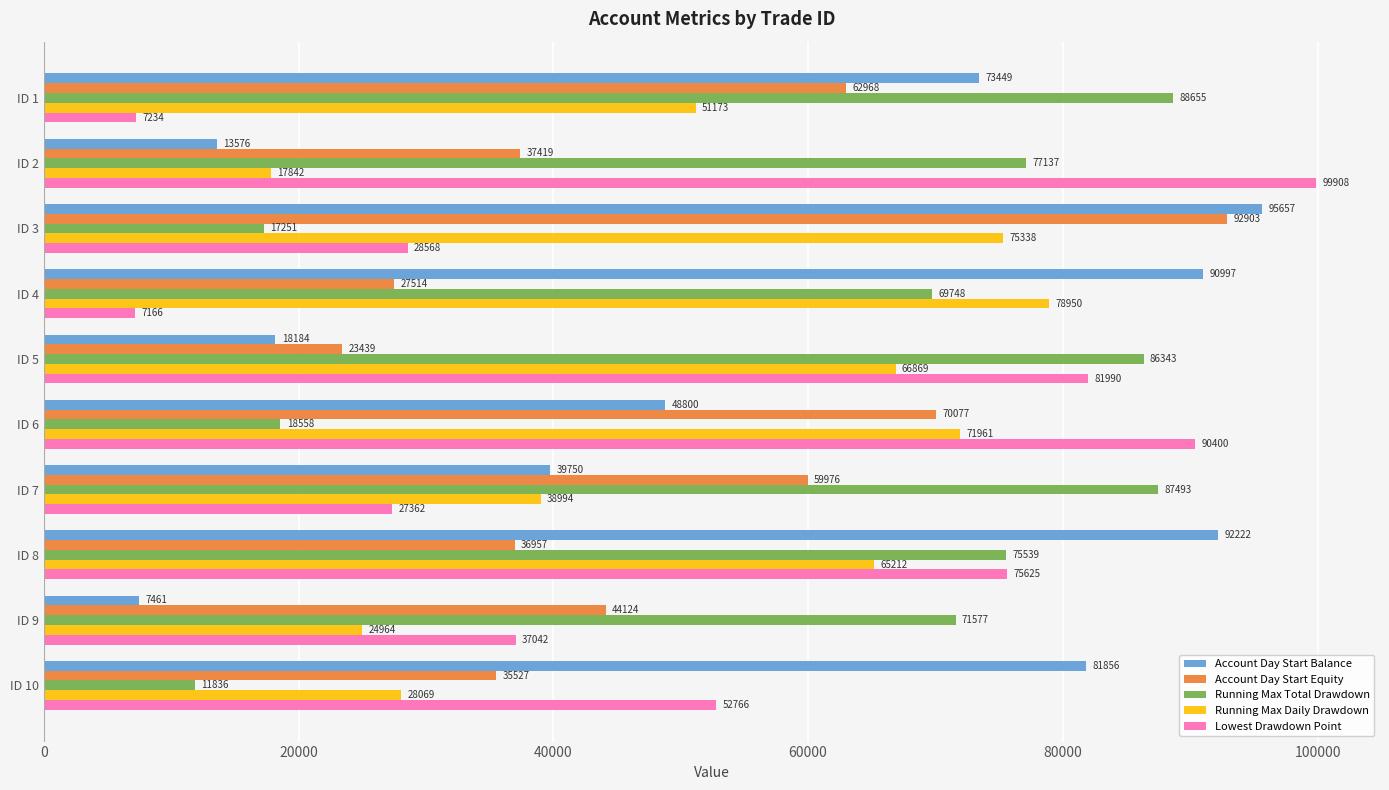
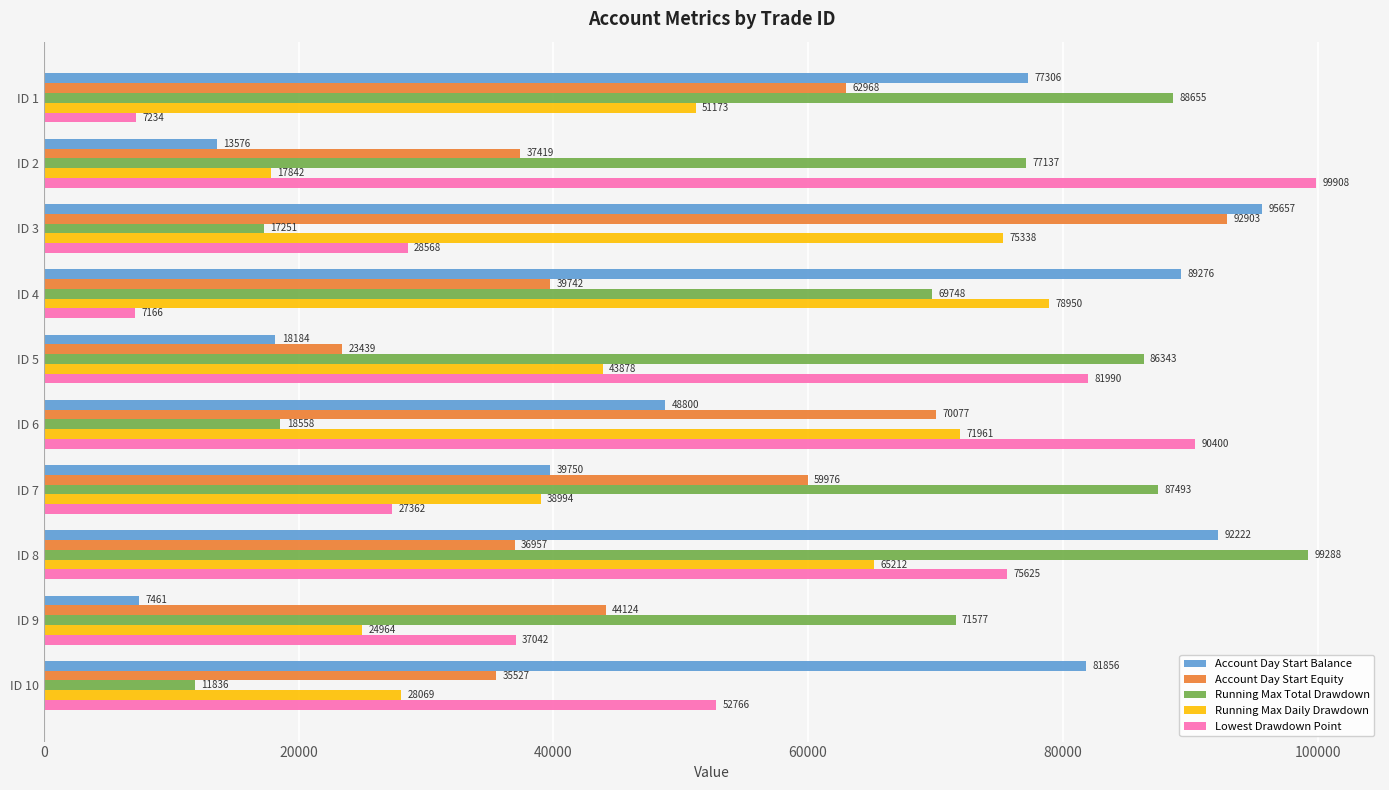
Account Day Start Balance, ID 1: 73449 -> 77306
Account Day Start Balance, ID 4: 90997 -> 89276
Account Day Start Equity, ID 4: 27514 -> 39742
Running Max Daily Drawdown, ID 5: 66869 -> 43878
Running Max Total Drawdown, ID 8: 75539 -> 99288
